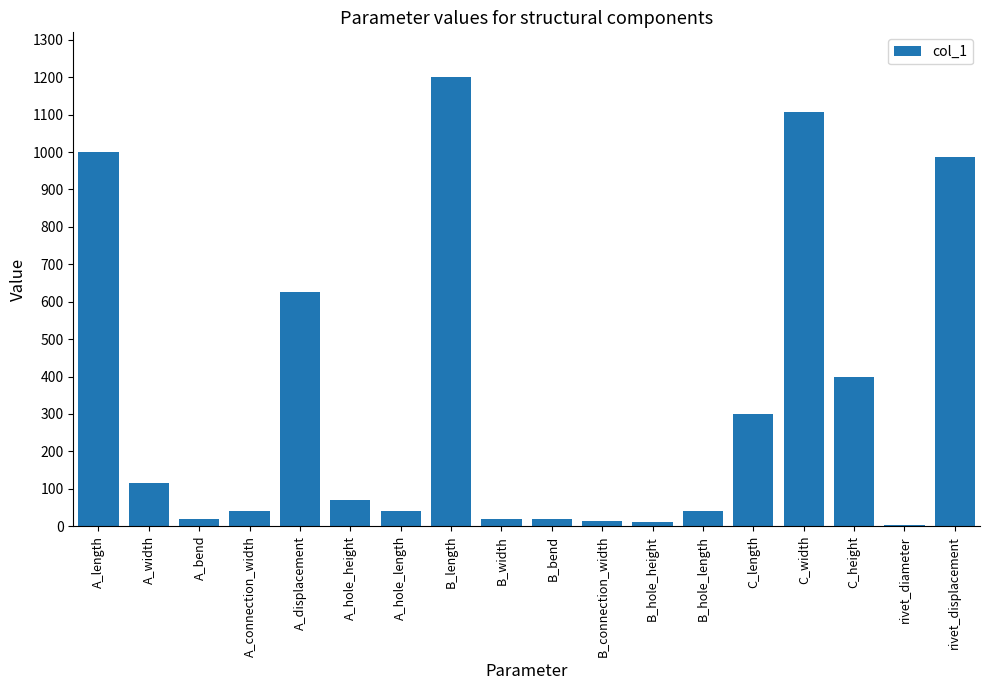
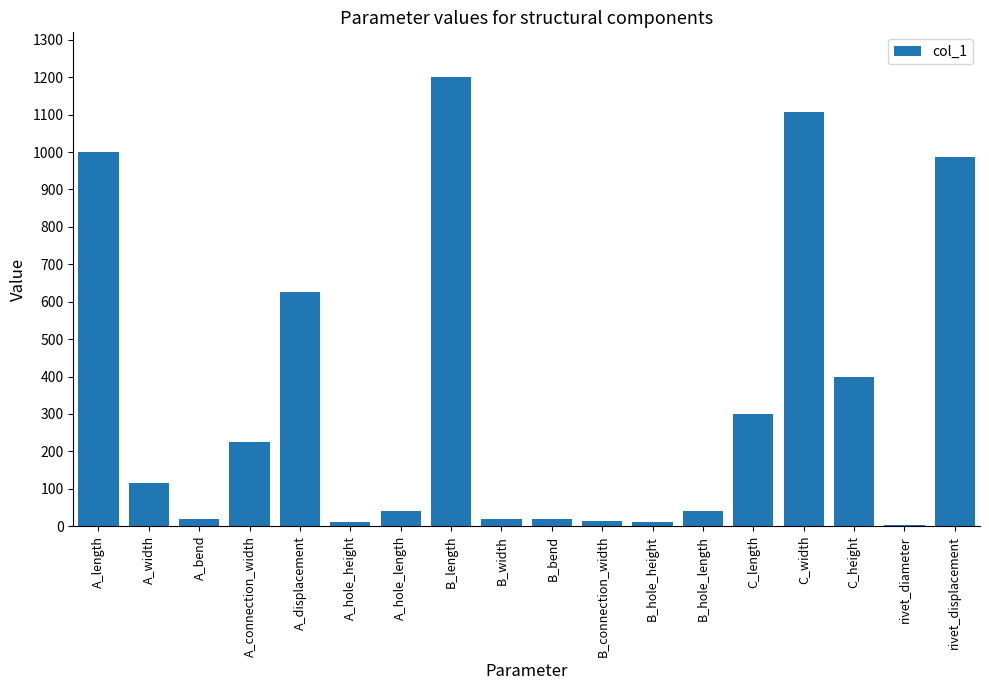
A_connection_width: 40 -> 230
A_hole_height: 70 -> 10
